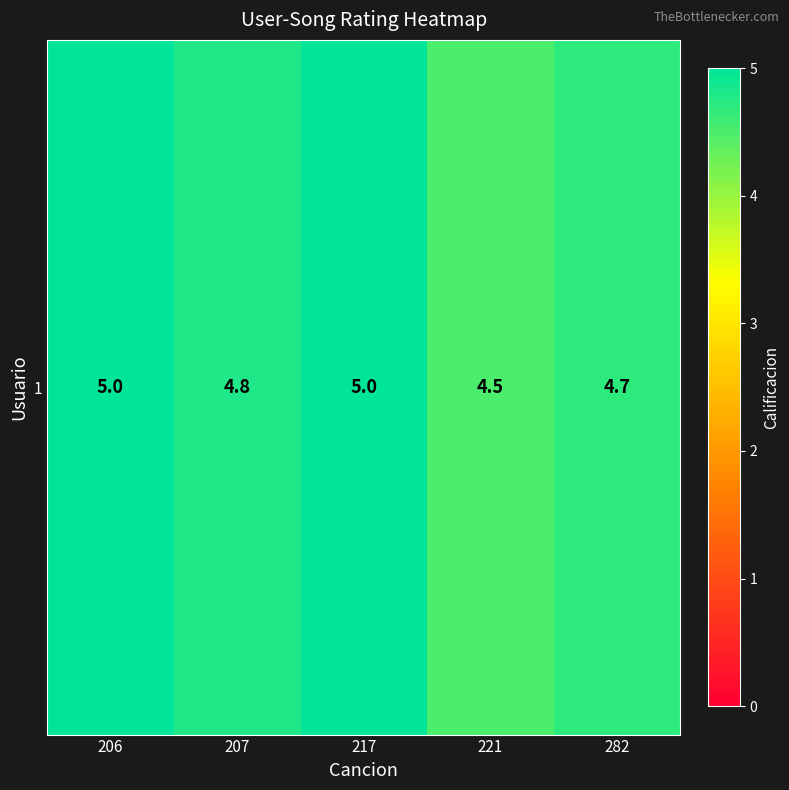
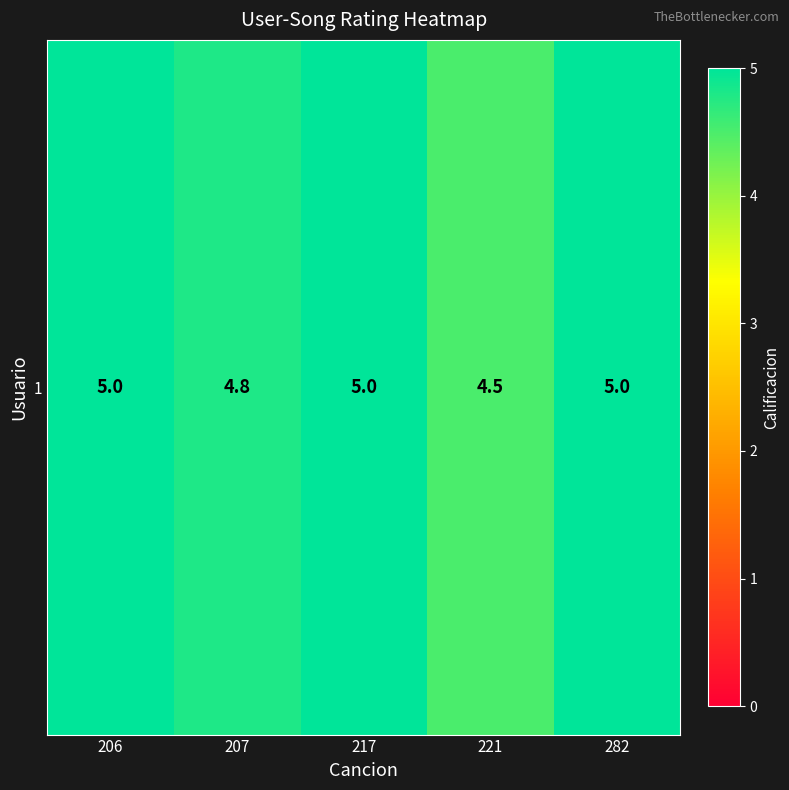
1, 282: 4.7 -> 5.0
